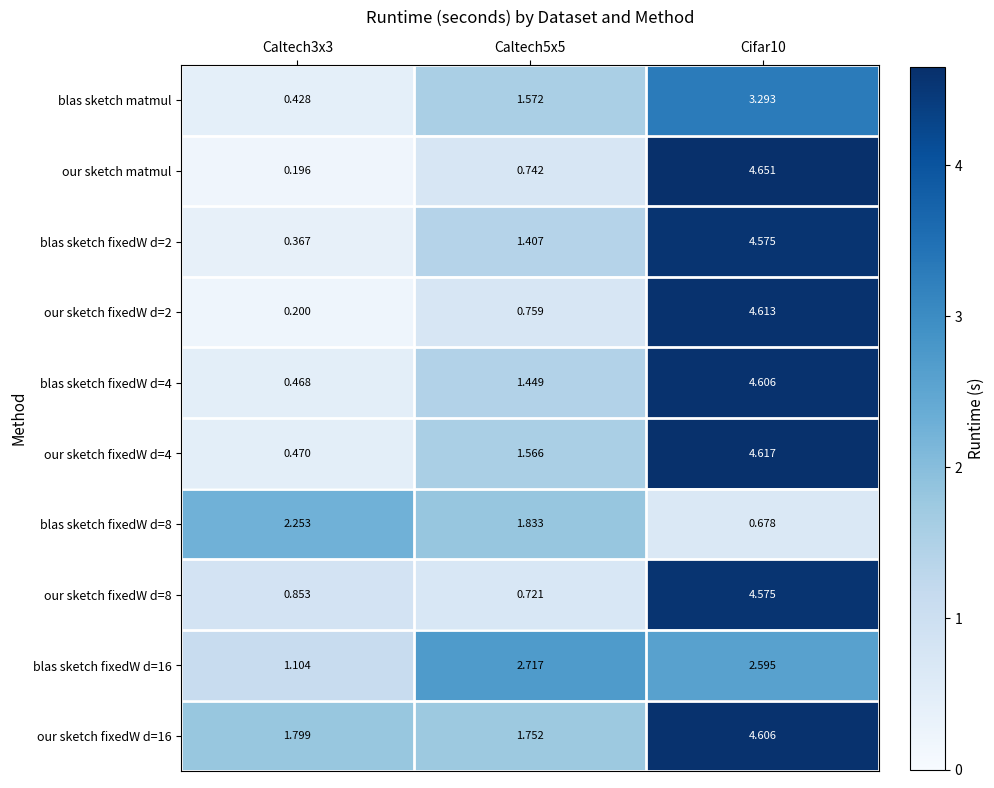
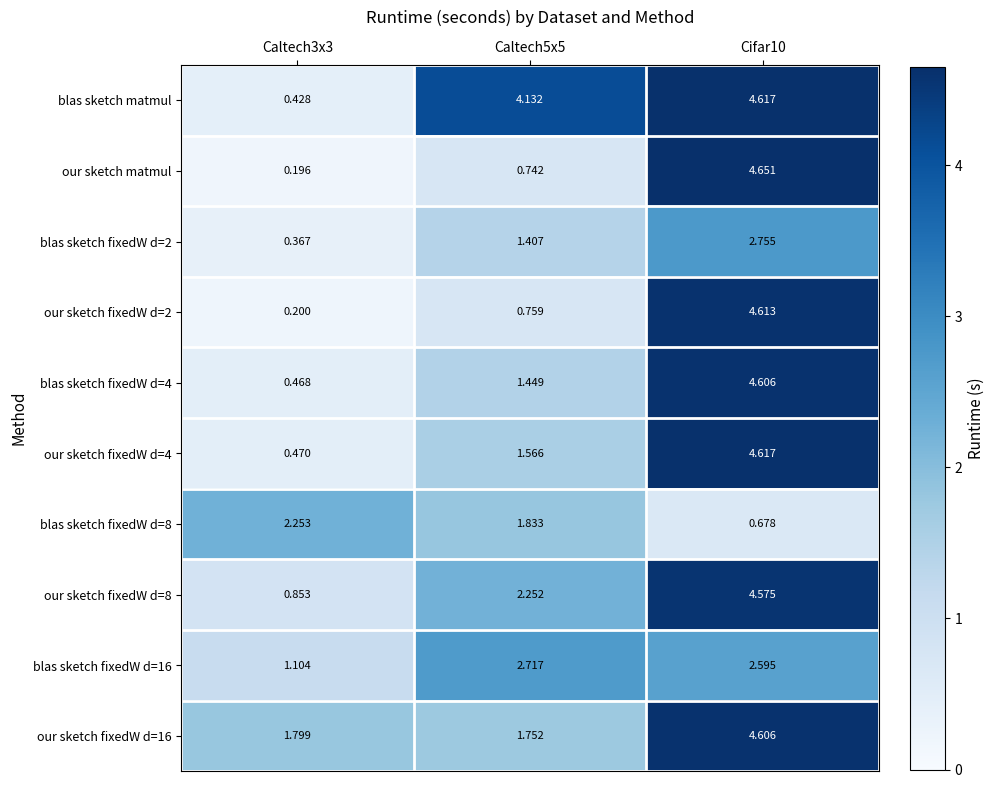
blas sketch matmul, Caltech5x5: 1.572 -> 4.132
blas sketch matmul, Cifar10: 3.293 -> 4.617
blas sketch fixedW d=2, Cifar10: 4.575 -> 2.755
our sketch fixedW d=8, Caltech5x5: 0.721 -> 2.252
